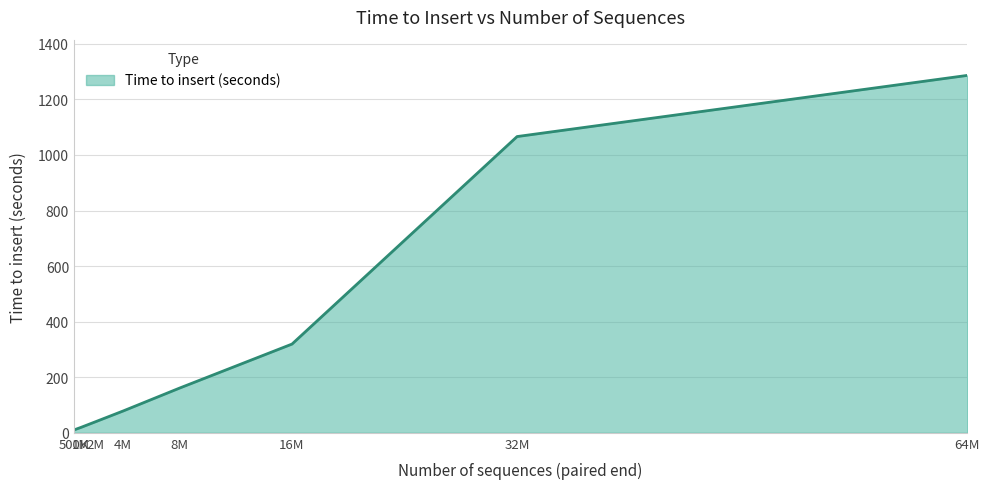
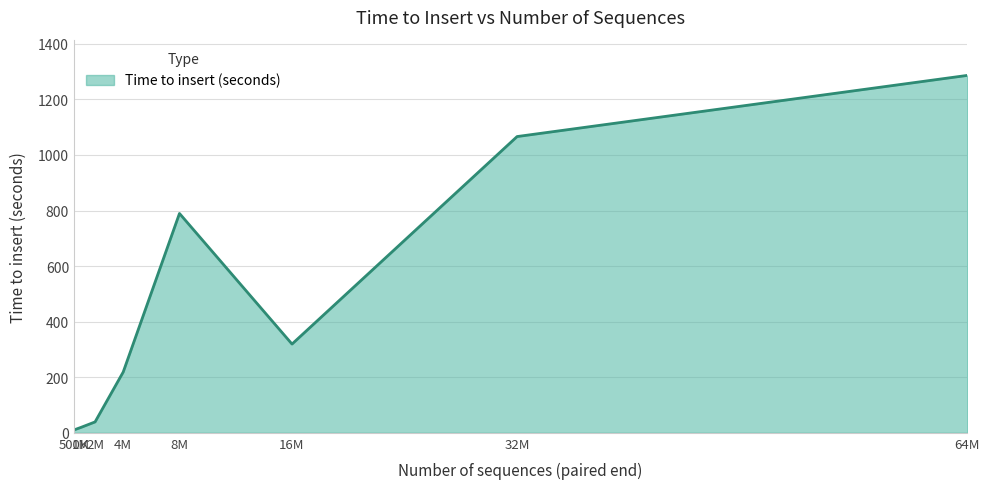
4M: 80 -> 220
8M: 160 -> 790
